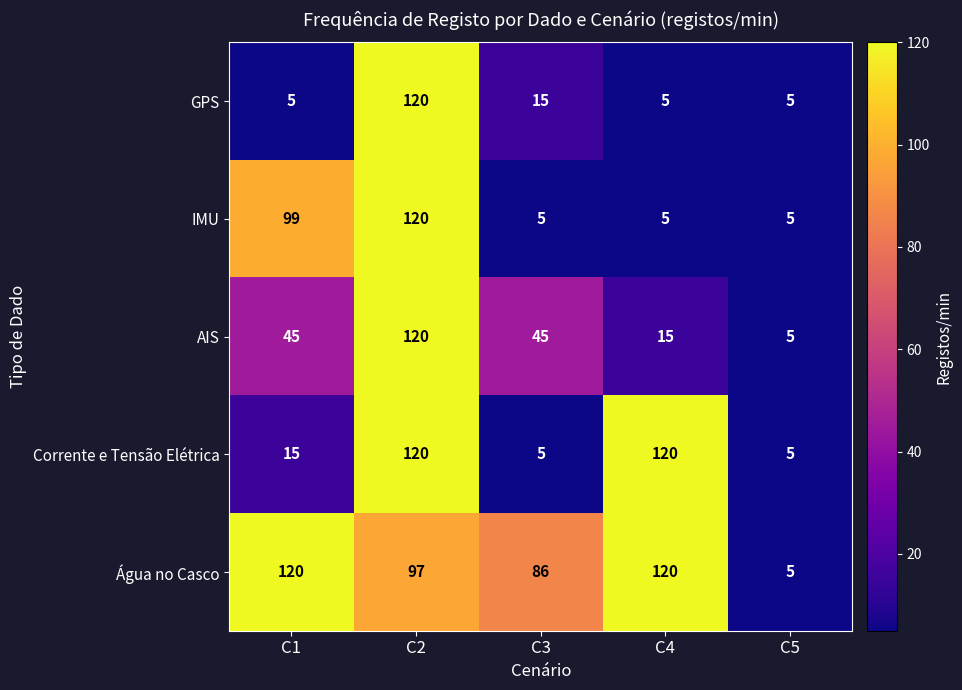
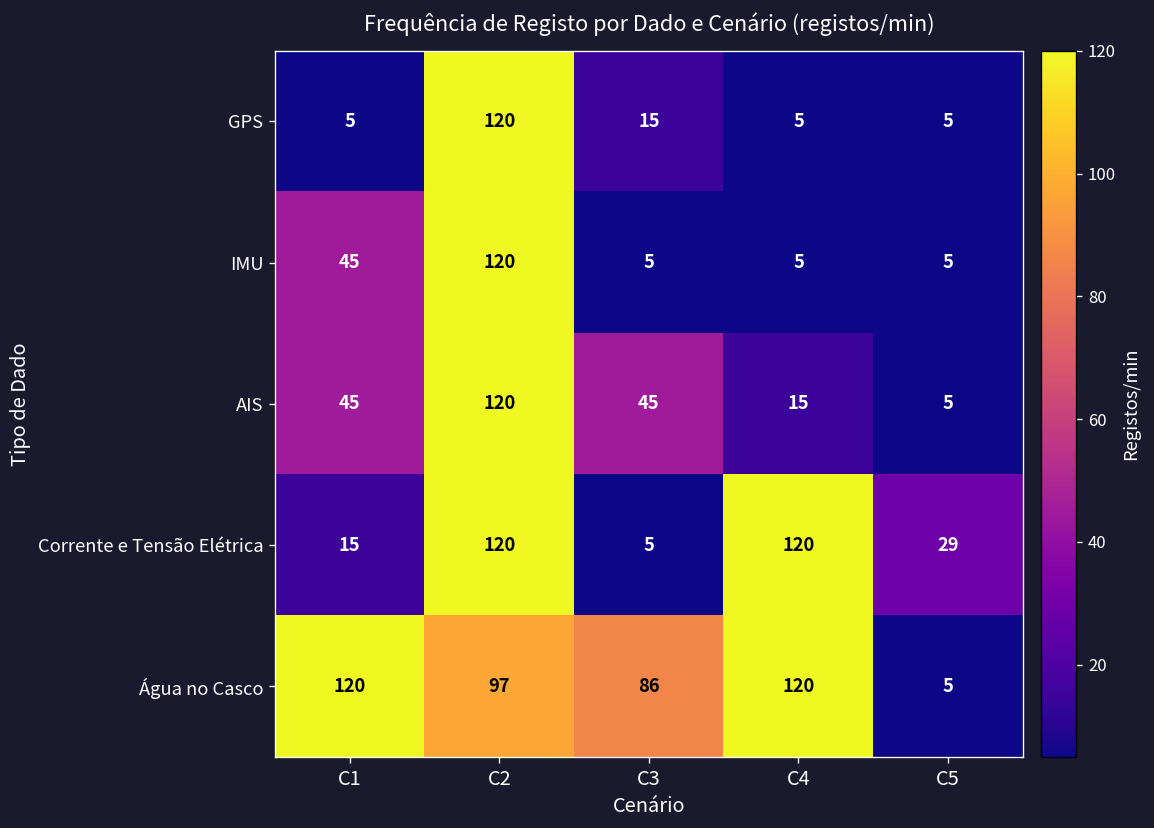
IMU, C1: 99 -> 45
Corrente e Tensão Elétrica, C5: 5 -> 29
